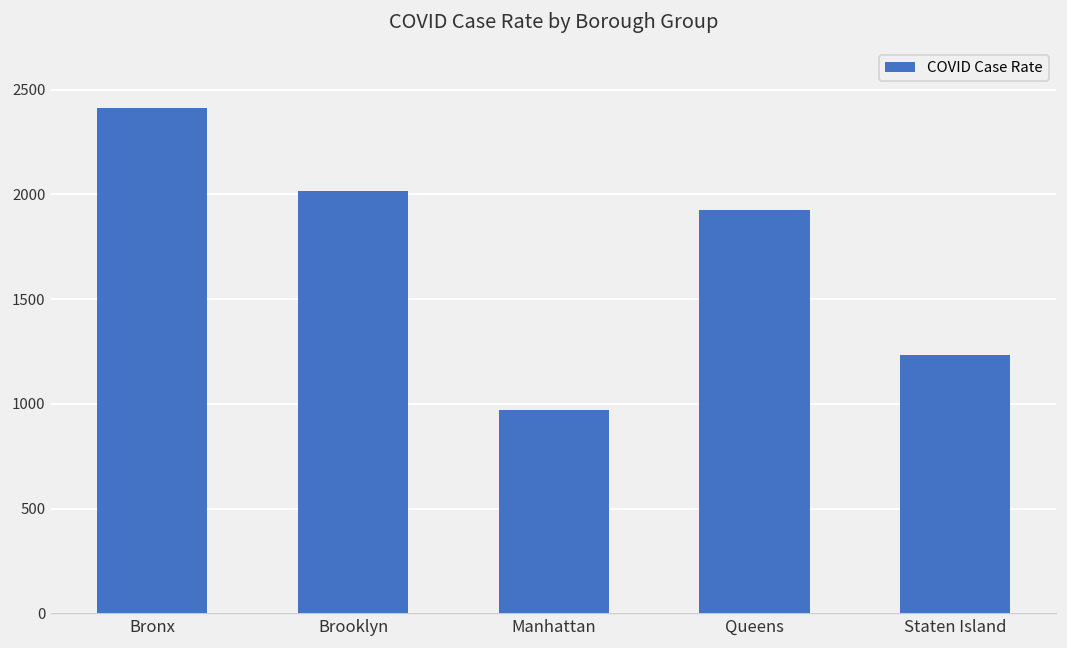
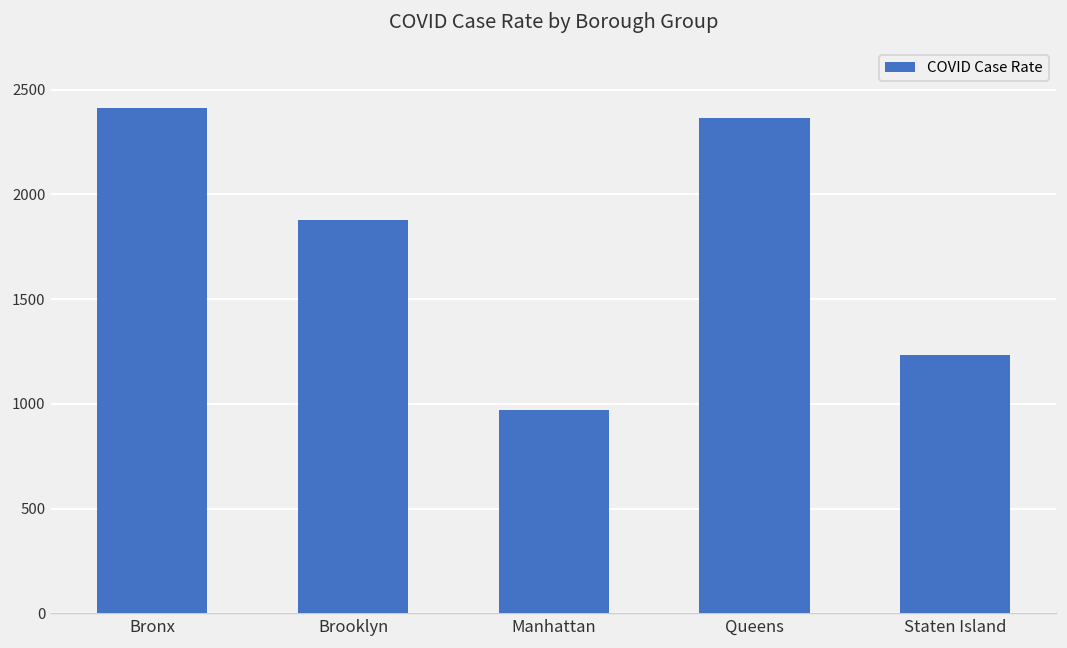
Brooklyn: 2020 -> 1880
Queens: 1920 -> 2360
